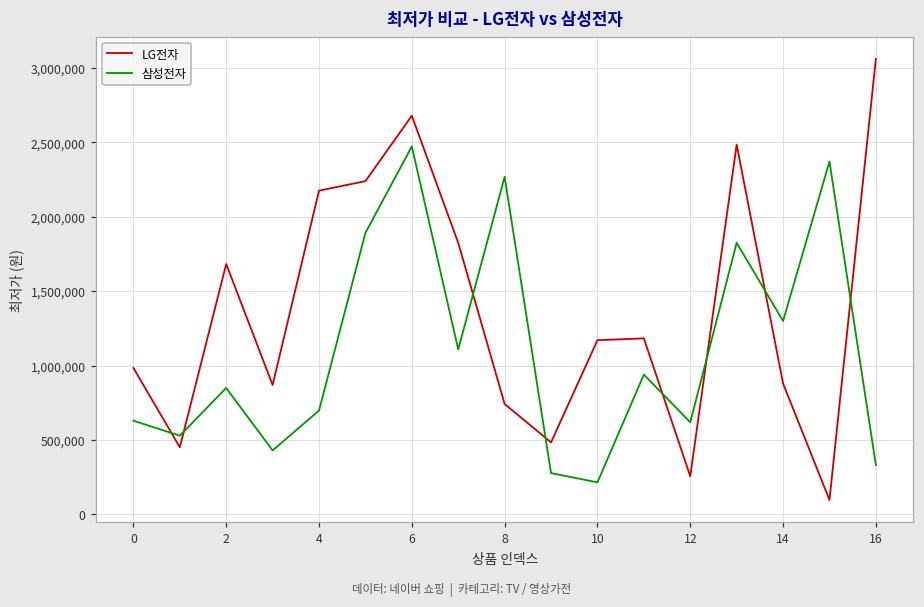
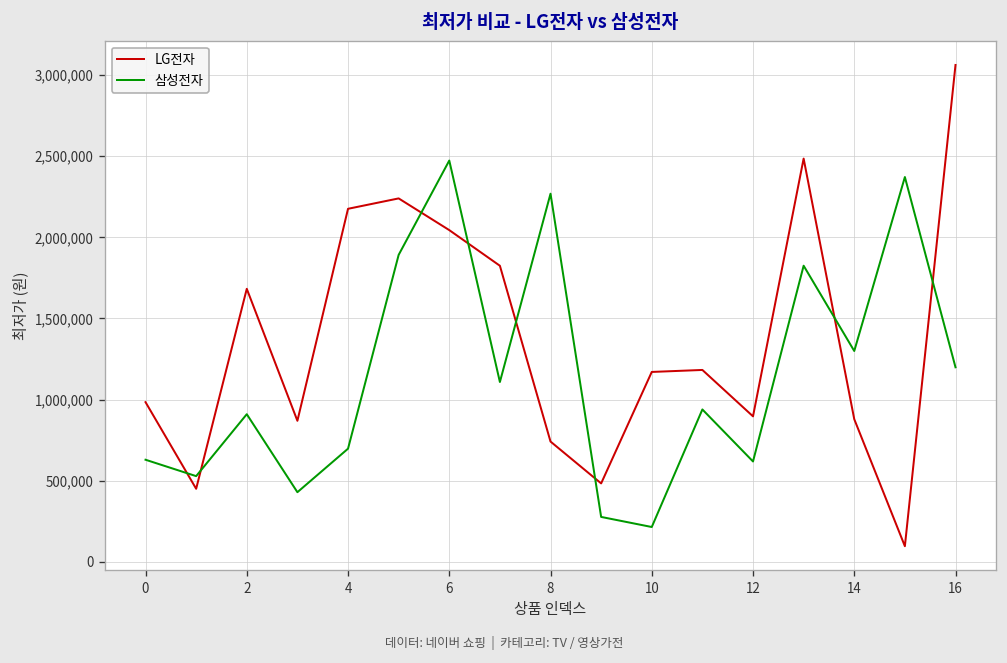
삼성전자, 2: 850,000 -> 910,000
LG전자, 6: 2,680,000 -> 2,040,000
LG전자, 12: 260,000 -> 900,000
삼성전자, 16: 330,000 -> 1,200,000
